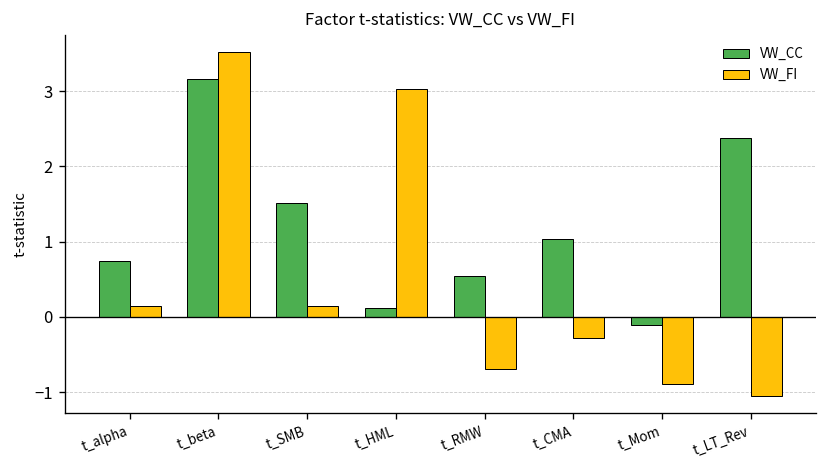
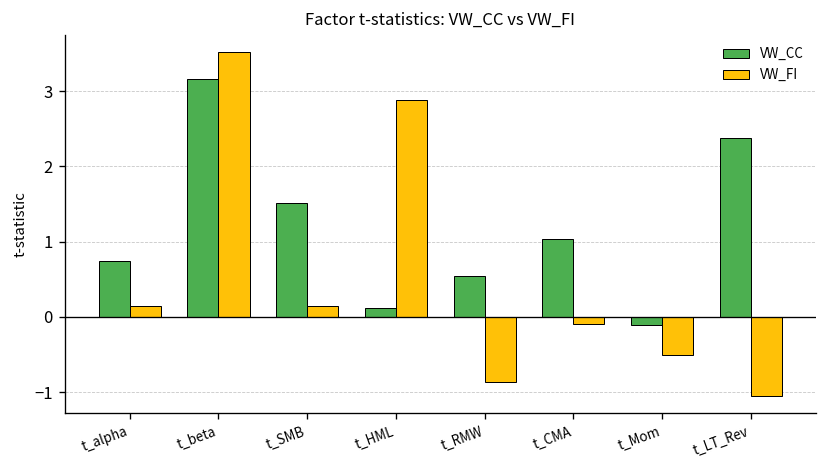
VW_FI, t_HML: 3.0 -> 2.9
VW_FI, t_RMW: -0.7 -> -0.9
VW_FI, t_CMA: -0.3 -> -0.1
VW_FI, t_Mom: -0.9 -> -0.5
